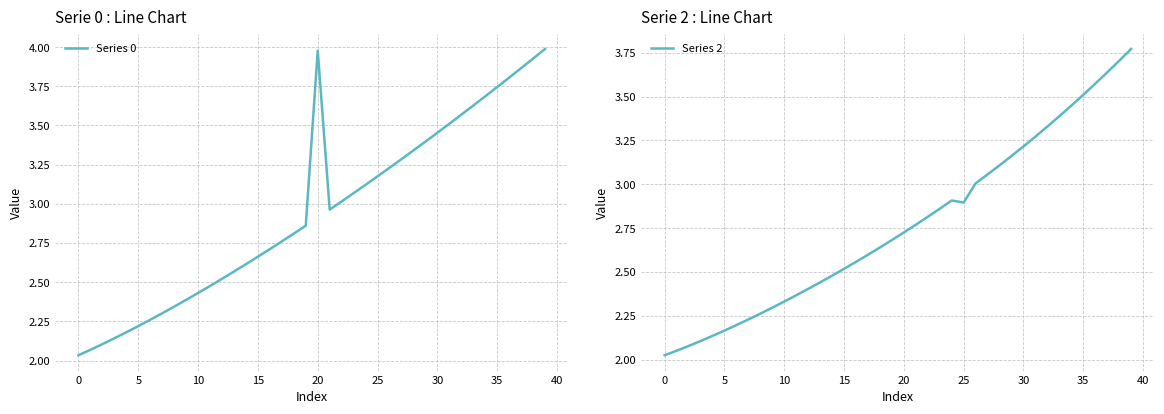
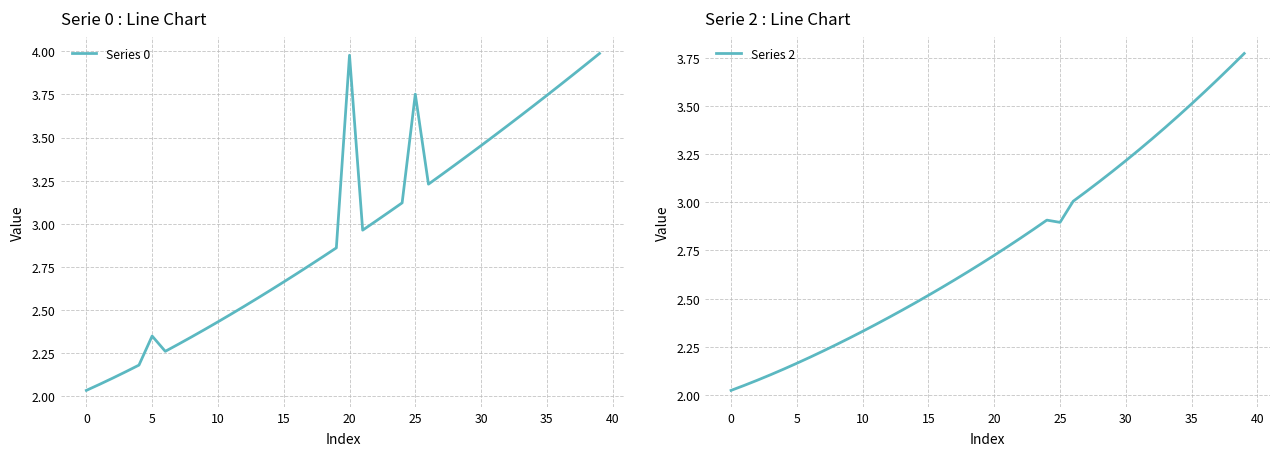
Serie 0 : Line Chart, 5: 2.22 -> 2.35
Serie 0 : Line Chart, 25: 3.18 -> 3.75
